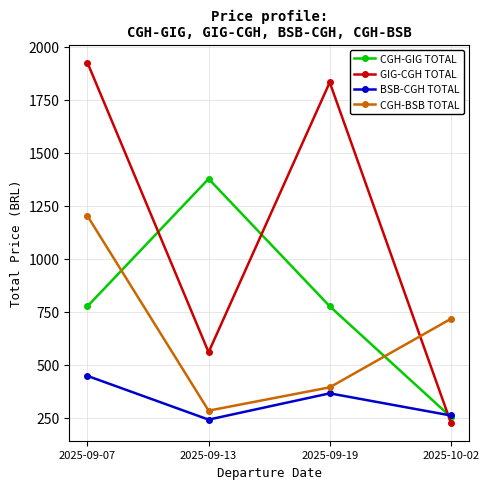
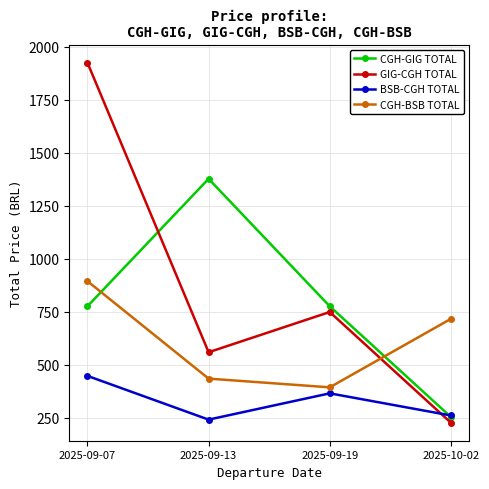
CGH-BSB TOTAL, 2025-09-07: 1200 -> 890
CGH-BSB TOTAL, 2025-09-13: 280 -> 430
GIG-CGH TOTAL, 2025-09-19: 1830 -> 750
